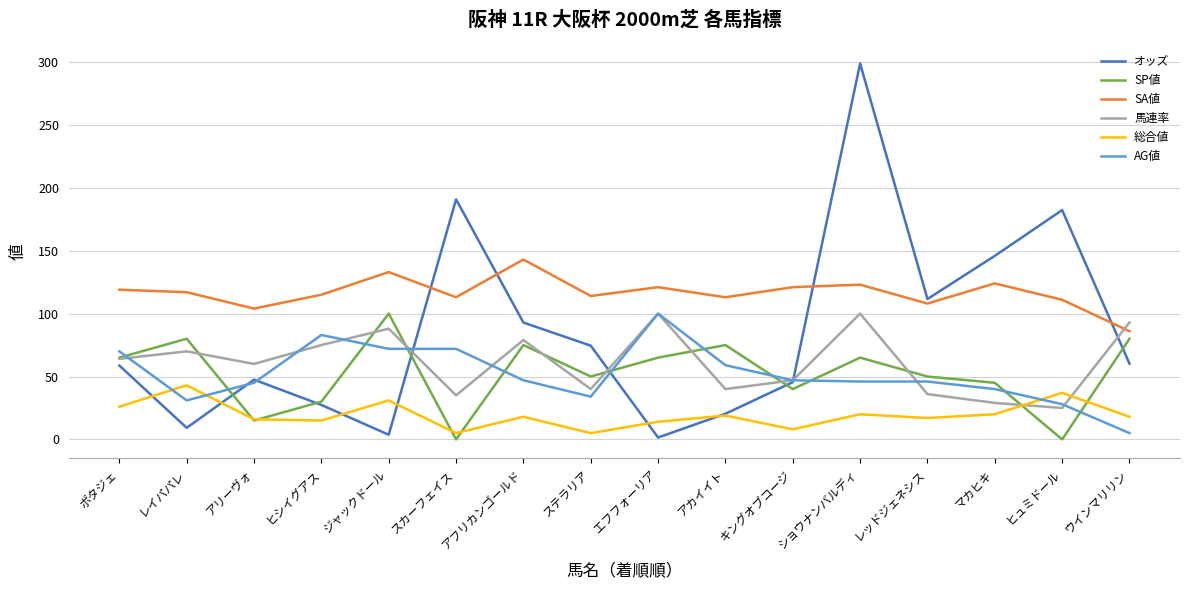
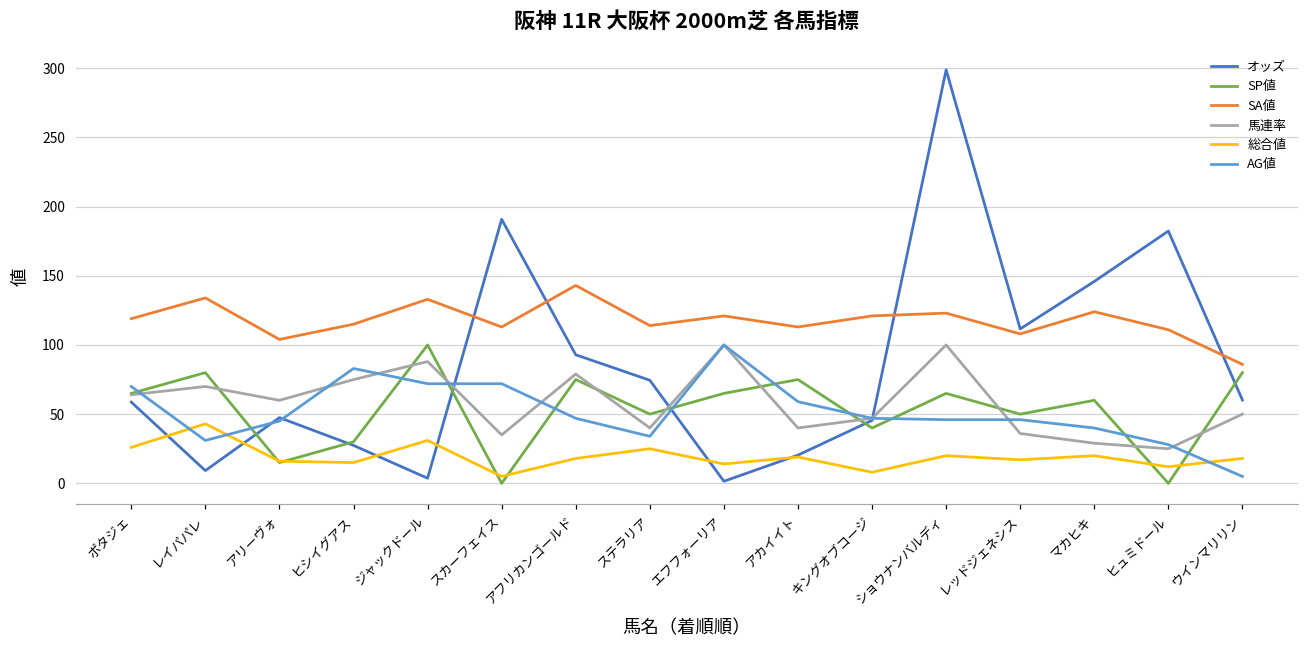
SA値, レイパパレ: 117 -> 134
総合値, ステラリア: 5 -> 25
SP値, マカヒキ: 45 -> 60
総合値, ヒュミドール: 37 -> 12
馬連率, ウインマリリン: 93 -> 50
